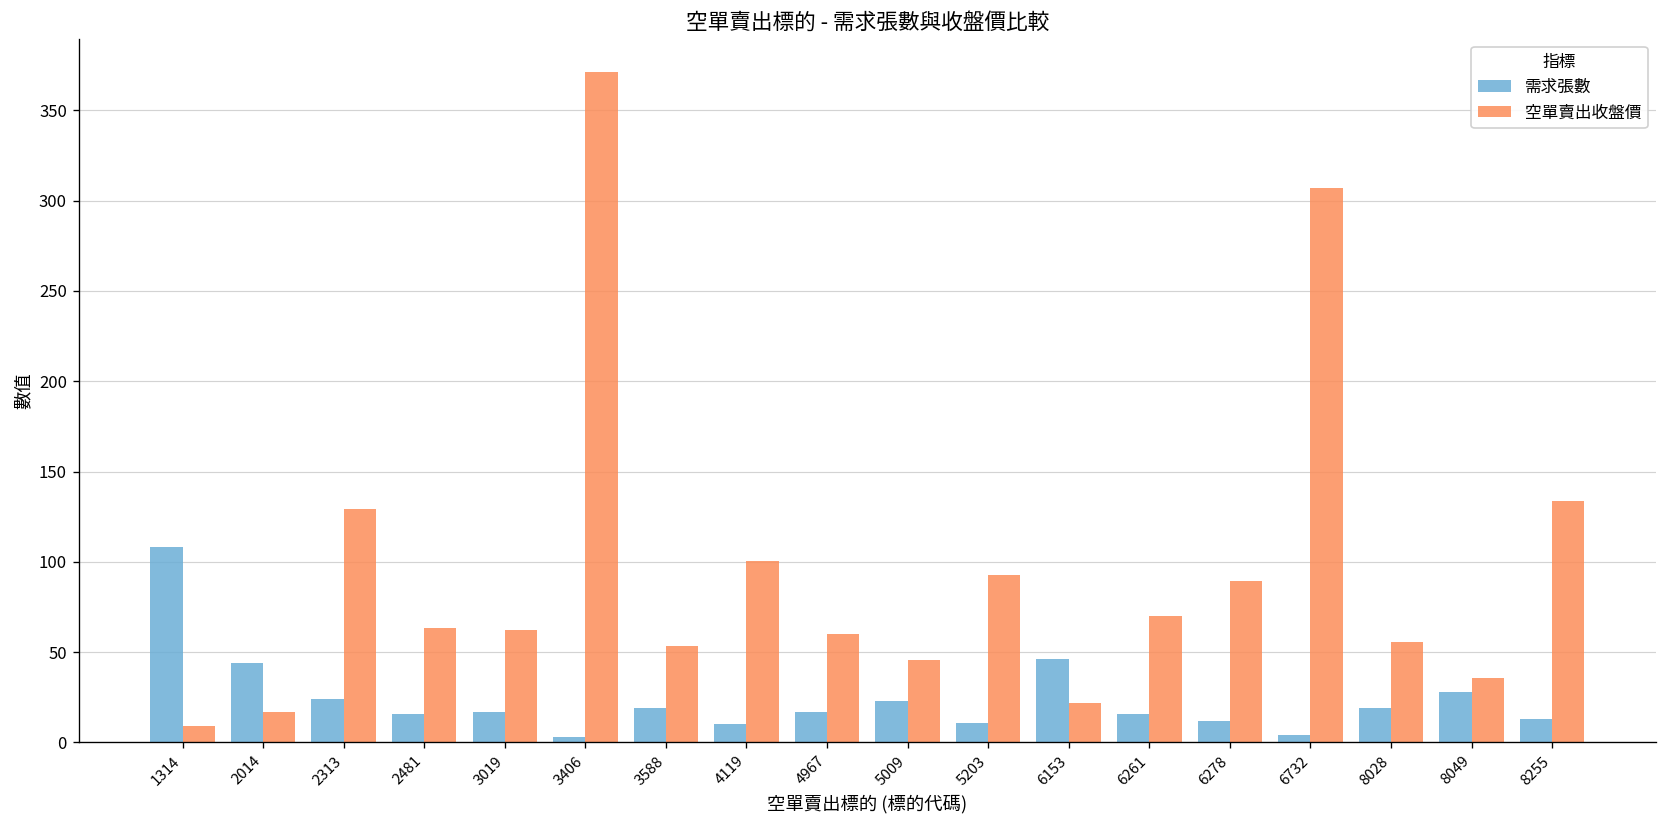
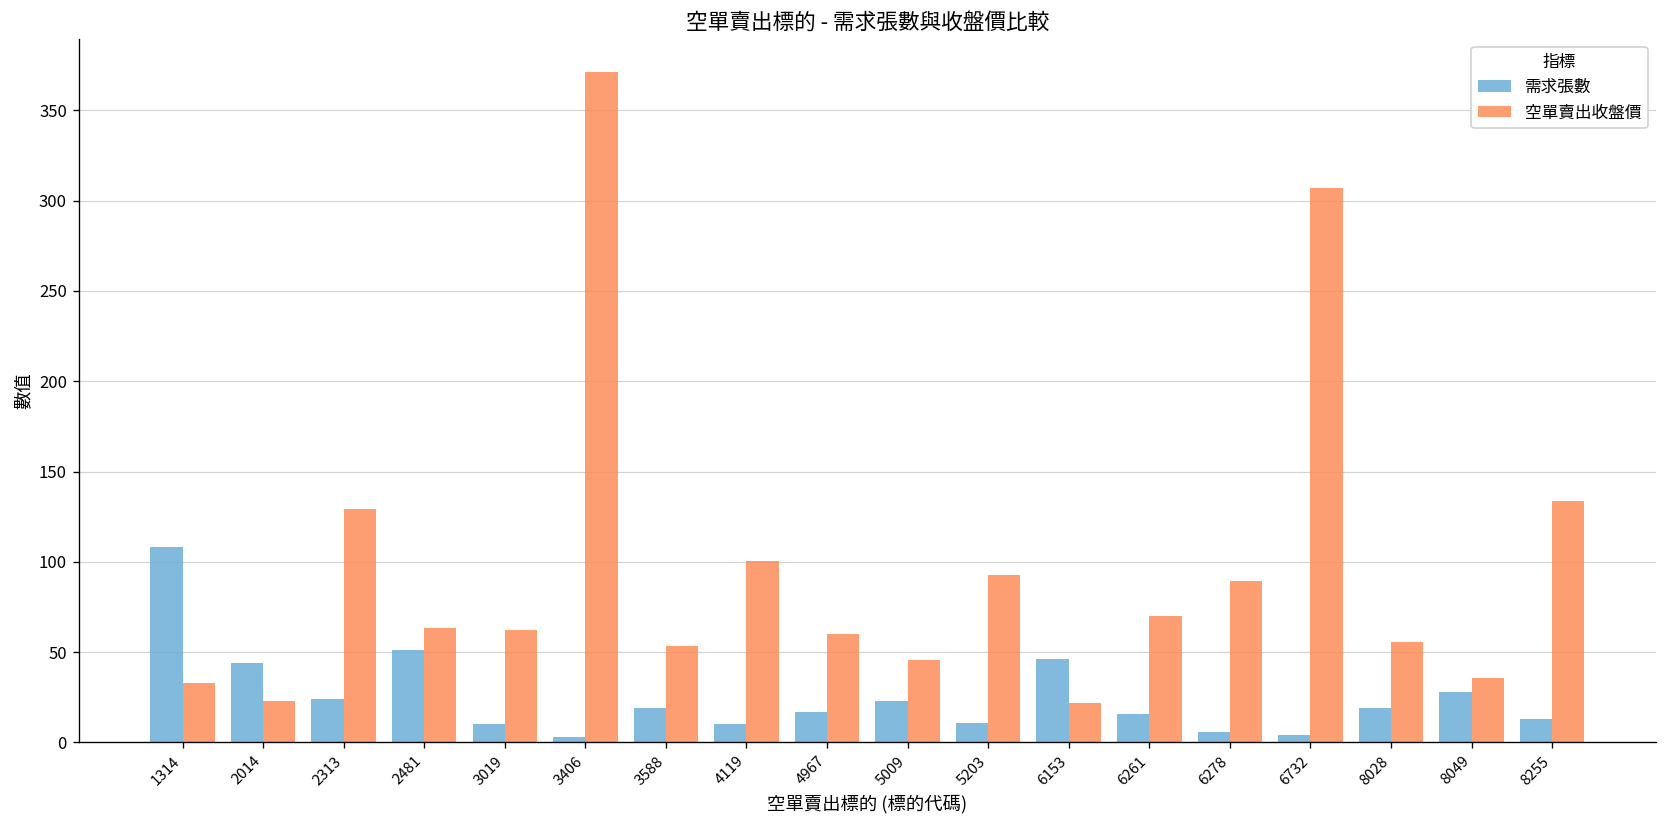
空單賣出收盤價, 1314: 9 -> 33
空單賣出收盤價, 2014: 17 -> 23
需求張數, 2481: 16 -> 51
需求張數, 3019: 17 -> 10
需求張數, 6278: 12 -> 6
